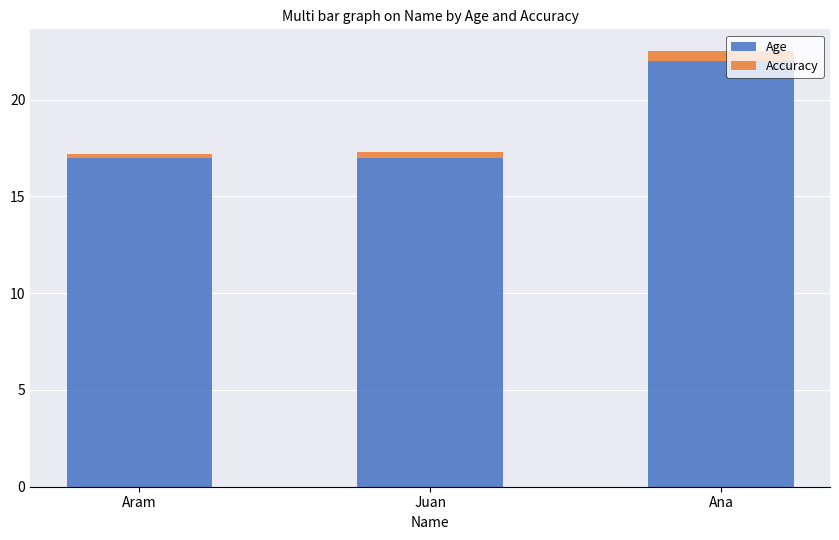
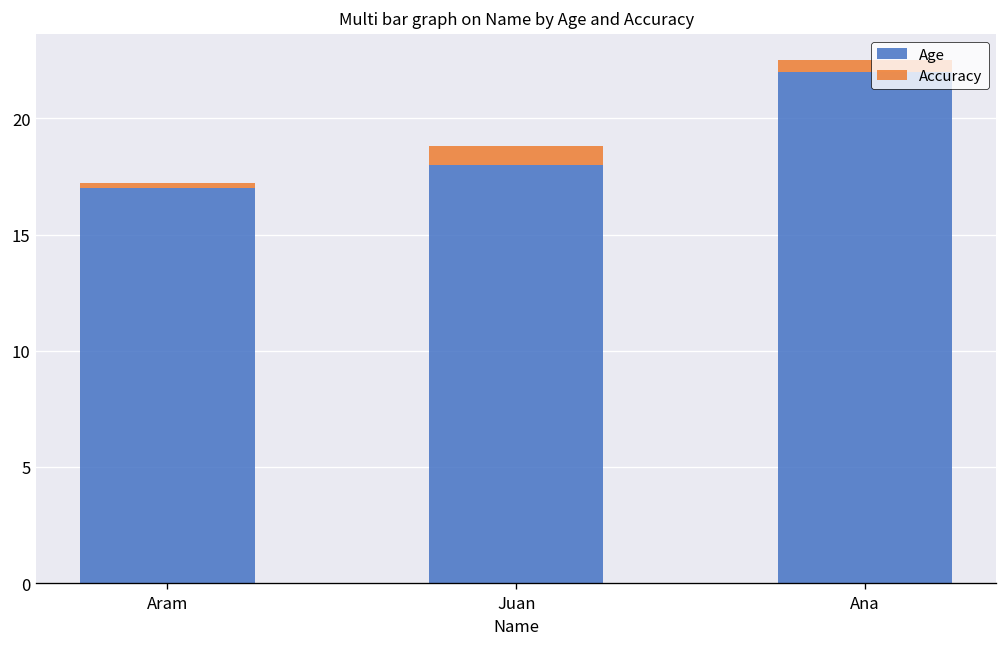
Age, Juan: 17 -> 18
Accuracy, Juan: 0.3 -> 0.8
